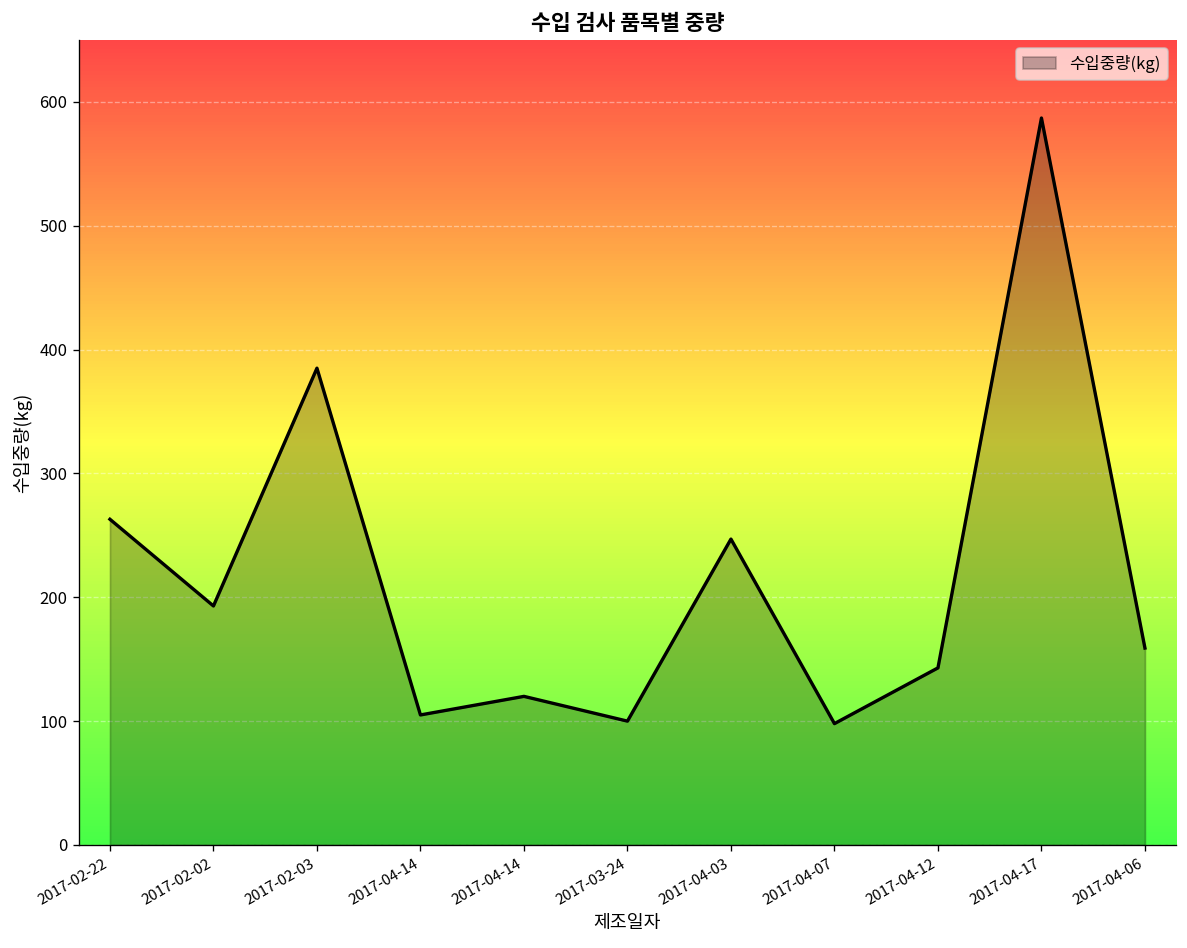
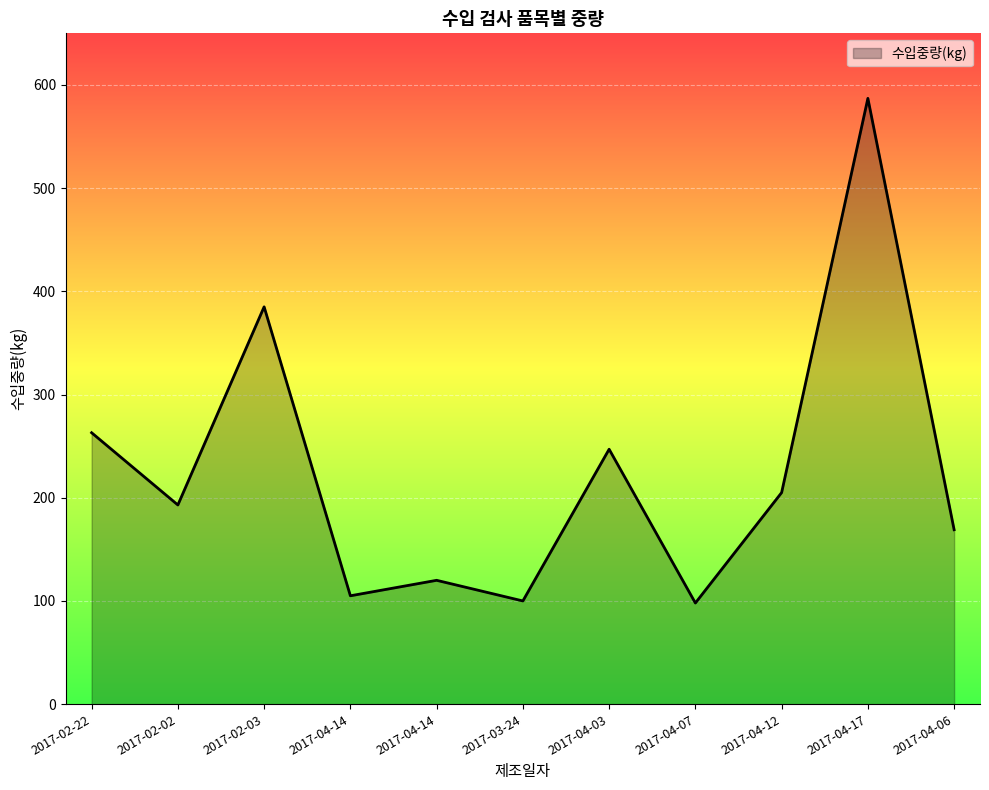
2017-04-12: 143 -> 205
2017-04-06: 159 -> 169
